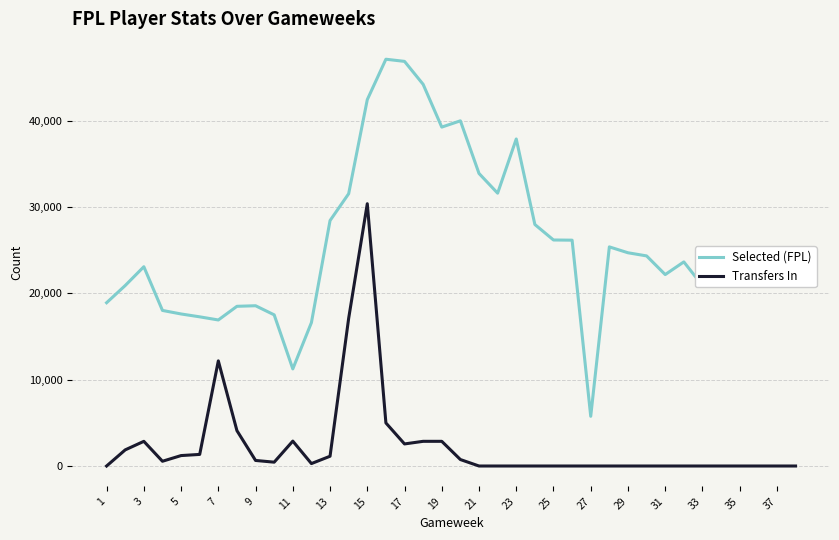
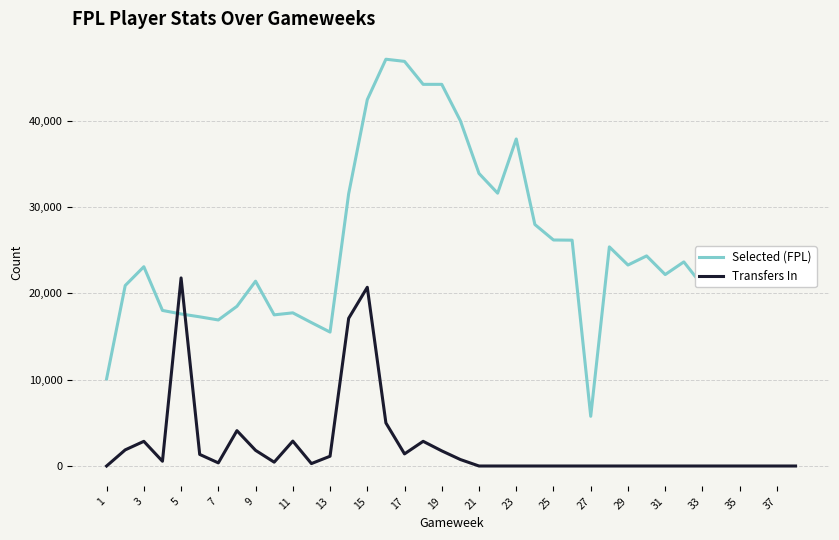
Selected (FPL), 1: 19,000 -> 10,000
Transfers In, 5: 1,000 -> 22,000
Transfers In, 7: 12,000 -> 0
Selected (FPL), 9: 19,000 -> 21,000
Transfers In, 9: 1,000 -> 2,000
Selected (FPL), 11: 11,000 -> 18,000
Selected (FPL), 13: 28,000 -> 16,000
Transfers In, 15: 30,000 -> 21,000
Transfers In, 17: 3,000 -> 1,000
Selected (FPL), 19: 39,000 -> 44,000
Transfers In, 19: 3,000 -> 2,000
Selected (FPL), 29: 25,000 -> 23,000
